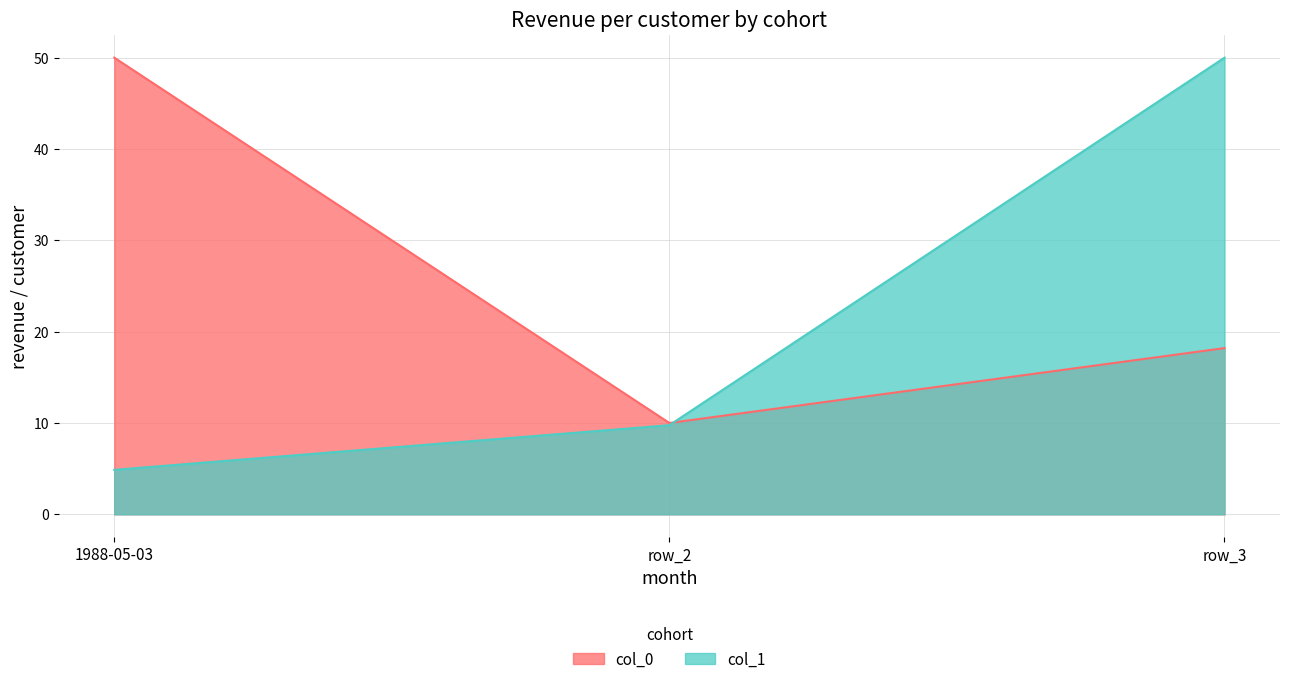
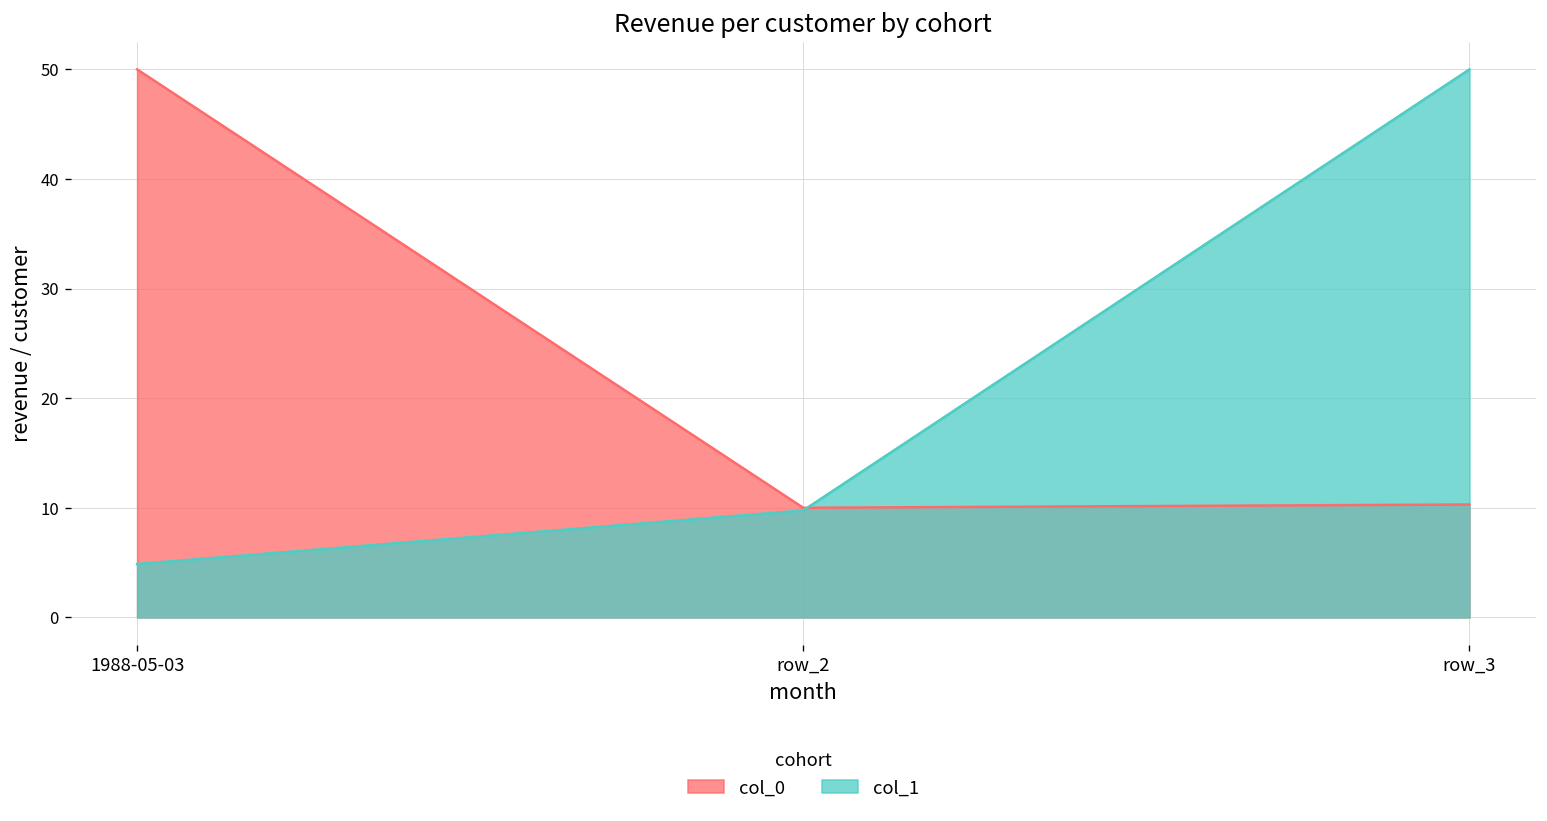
col_0, row_3: 18 -> 10
